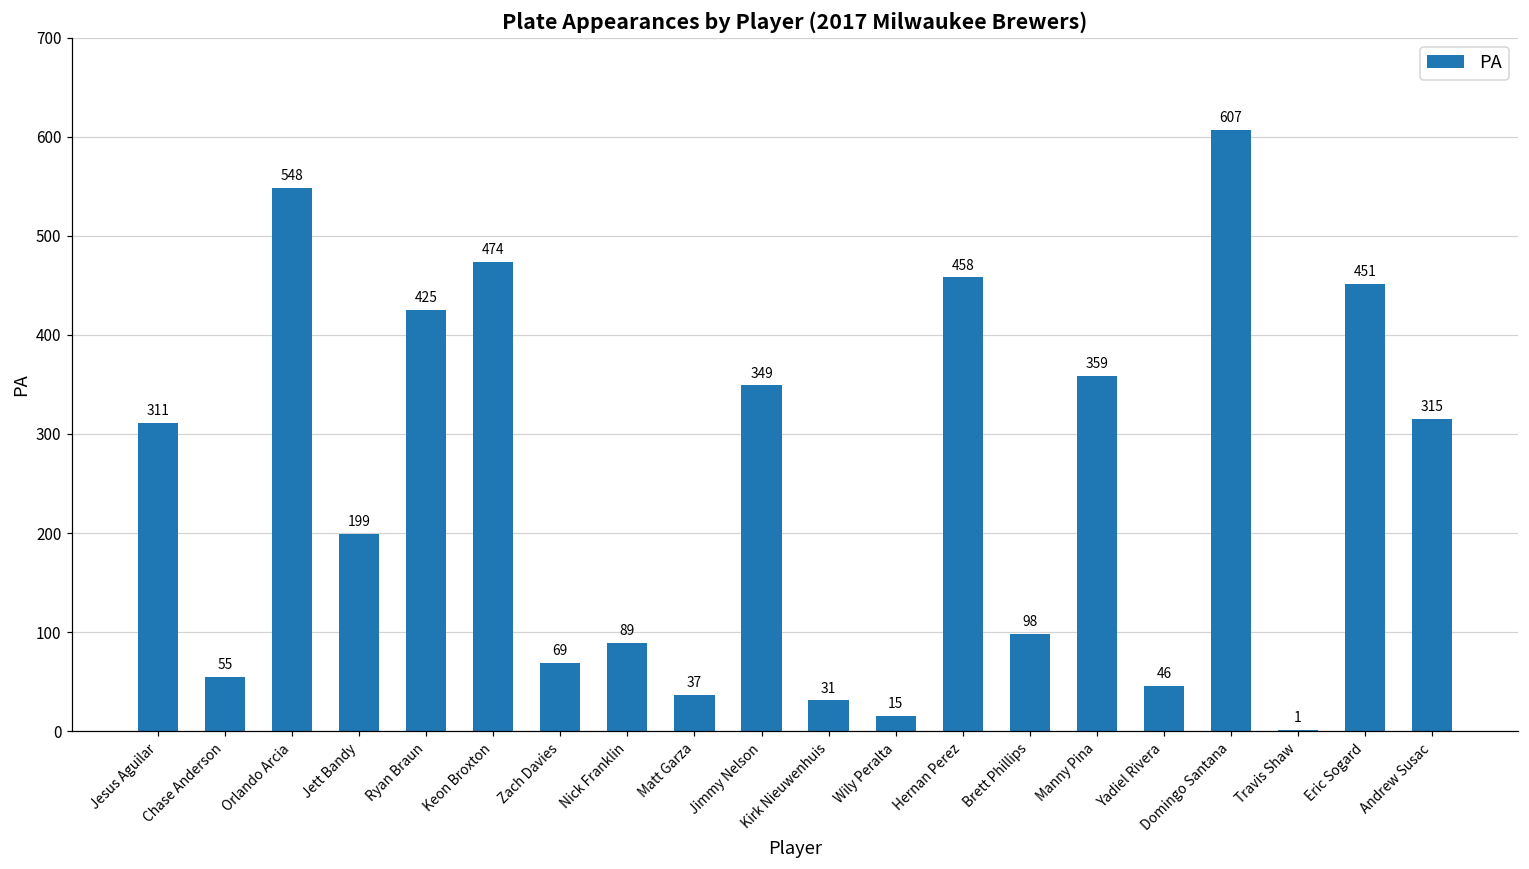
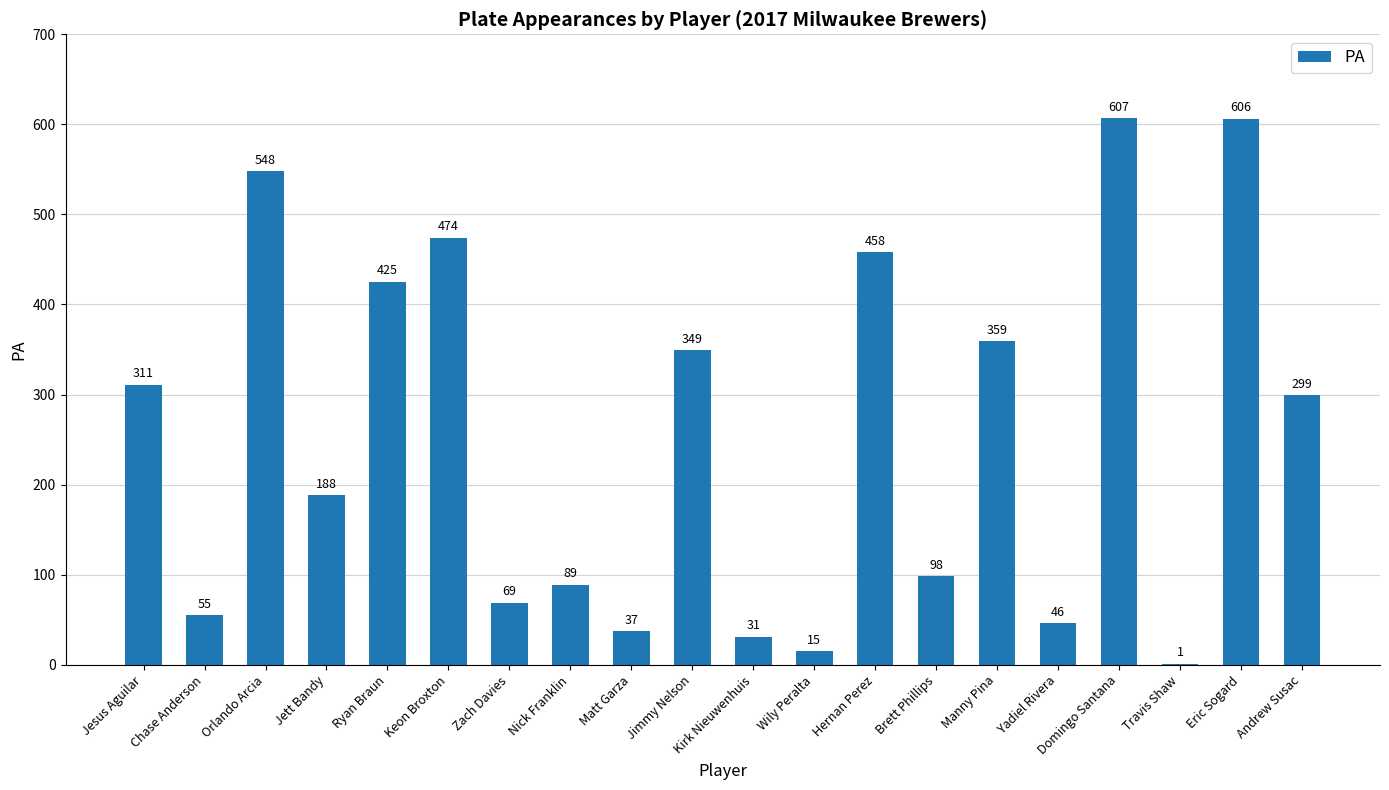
Jett Bandy: 199 -> 188
Eric Sogard: 451 -> 606
Andrew Susac: 315 -> 299
